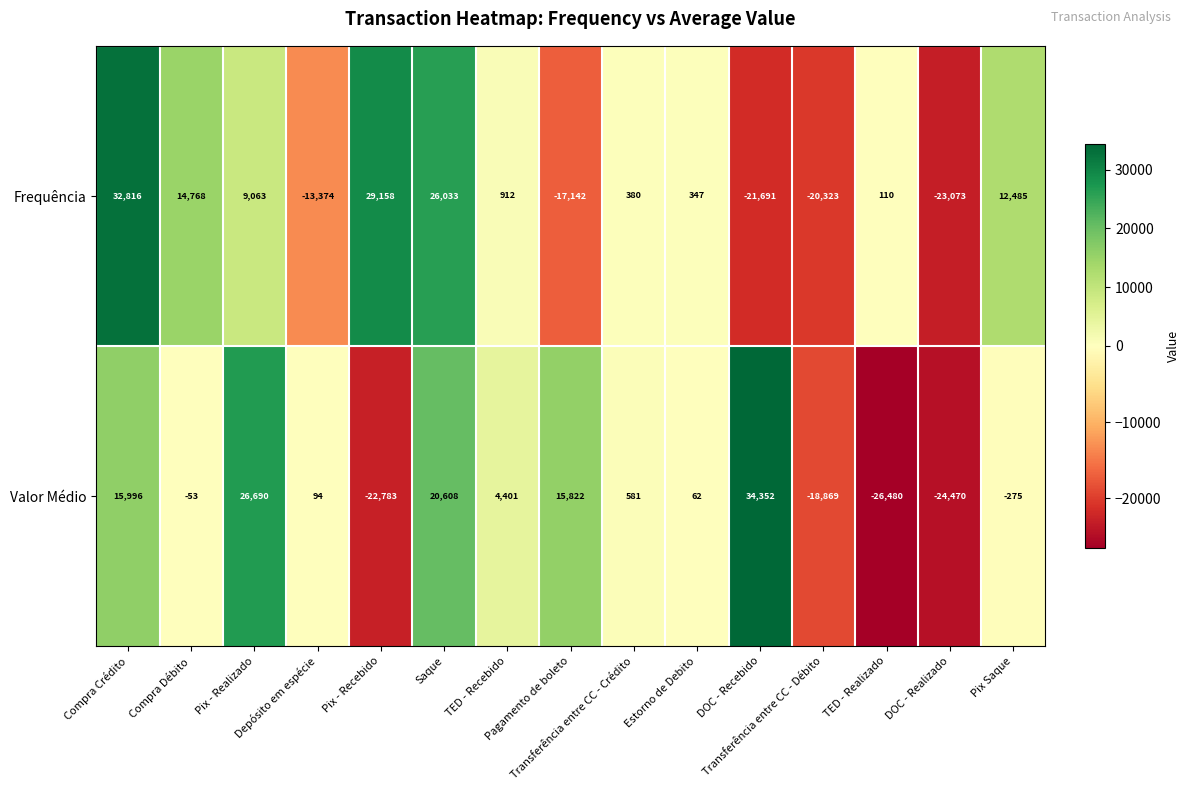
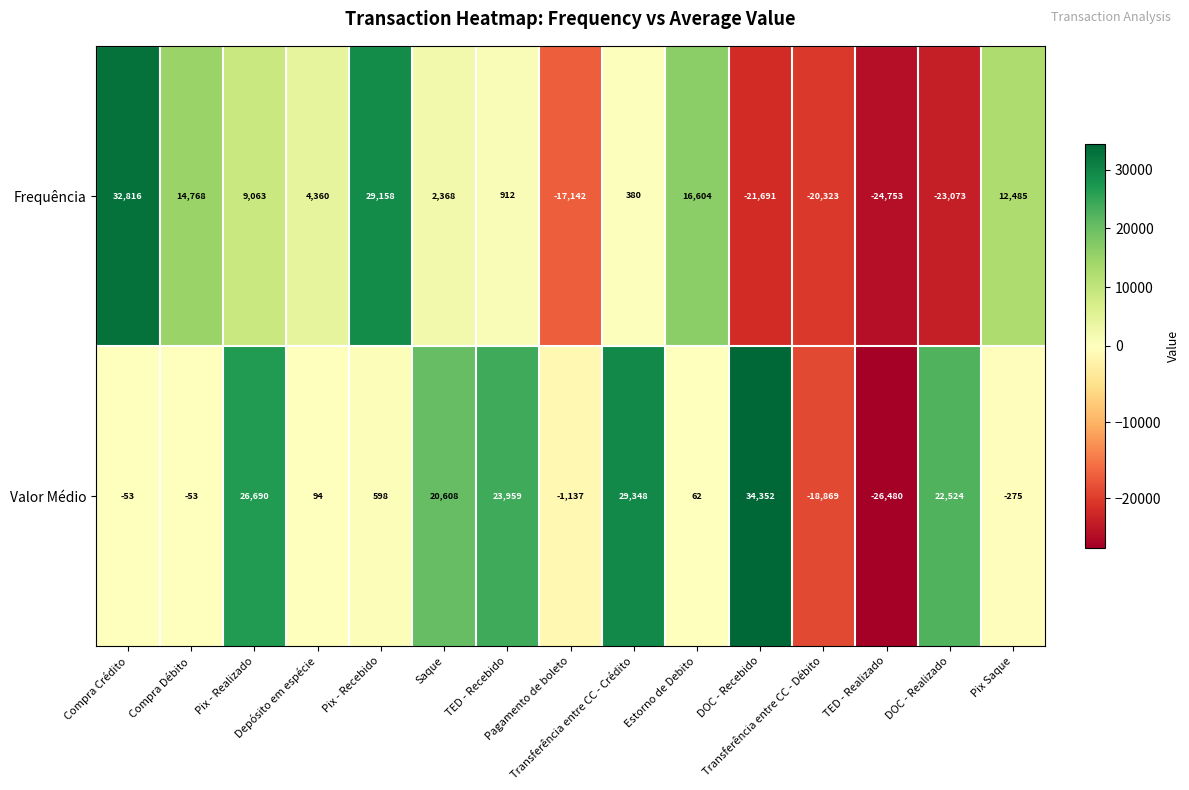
Frequência, Depósito em espécie: -13,374 -> 4,360
Frequência, Saque: 26,033 -> 2,368
Frequência, Estorno de Debito: 347 -> 16,604
Frequência, TED - Realizado: 110 -> -24,753
Valor Médio, Compra Crédito: 15,996 -> -53
Valor Médio, Pix - Recebido: -22,783 -> 598
Valor Médio, TED - Recebido: 4,401 -> 23,959
Valor Médio, Pagamento de boleto: 15,822 -> -1,137
Valor Médio, Transferência entre CC - Crédito: 581 -> 29,348
Valor Médio, DOC - Realizado: -24,470 -> 22,524
